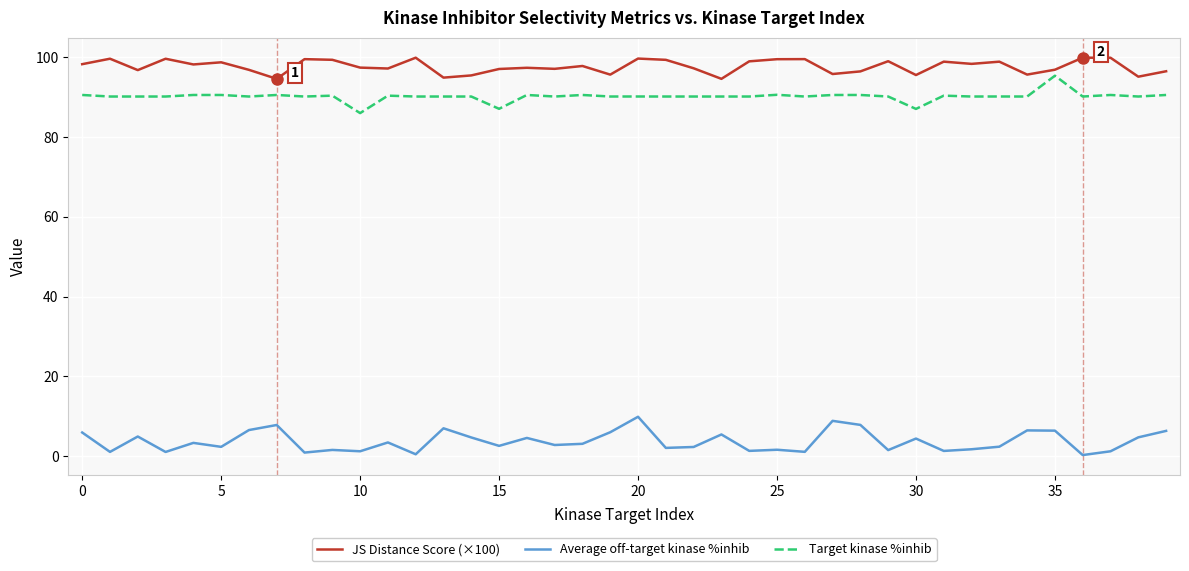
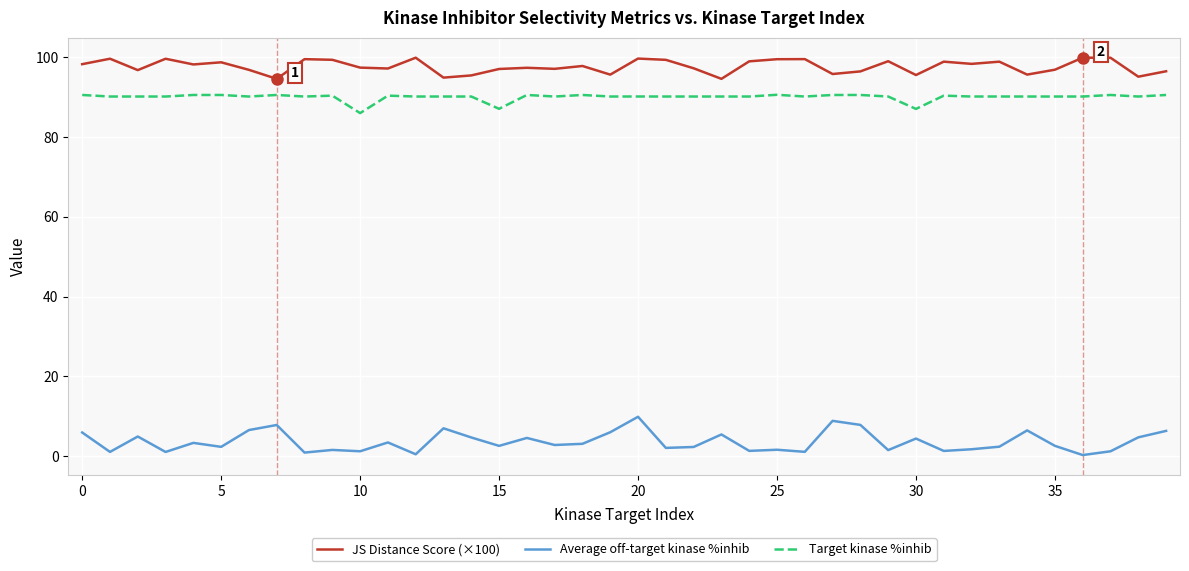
Average off-target kinase %inhib, 35: 6 -> 3
Target kinase %inhib, 35: 95 -> 90
